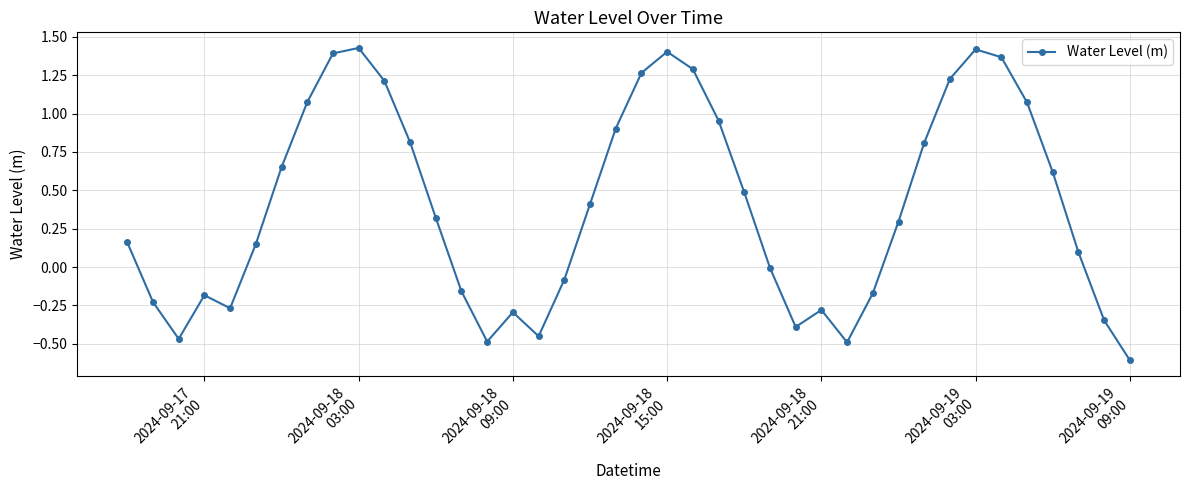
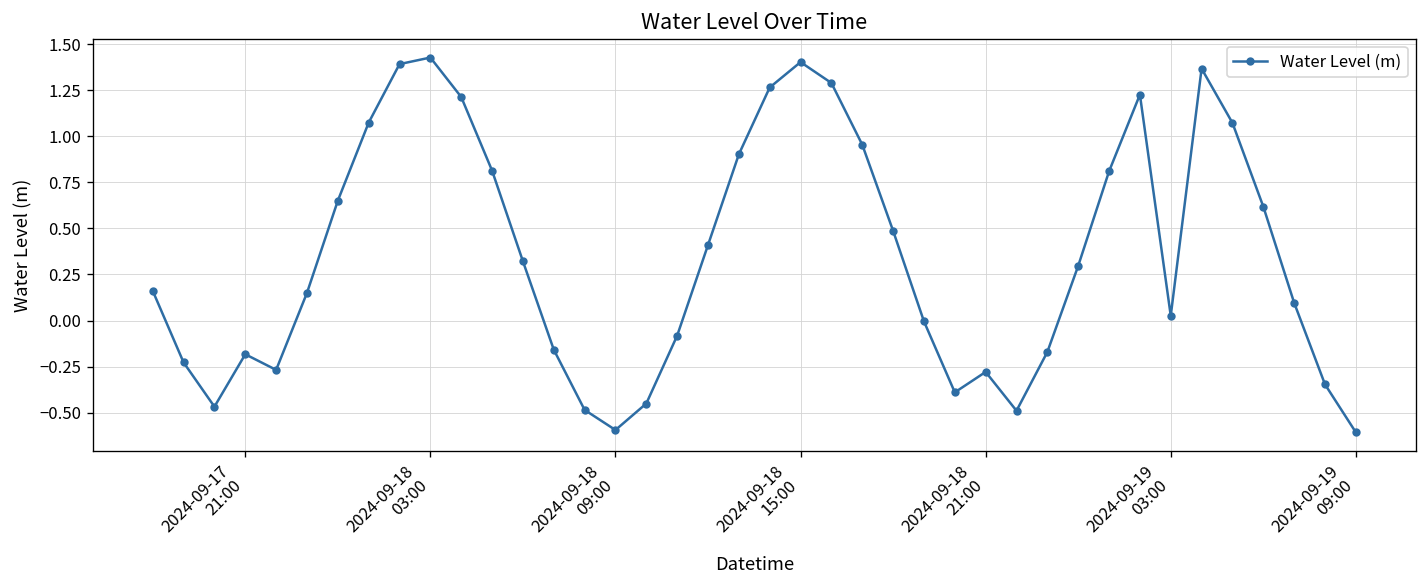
2024-09-18 09:00: -0.29 -> -0.59
2024-09-19 03:00: 1.42 -> 0.03
